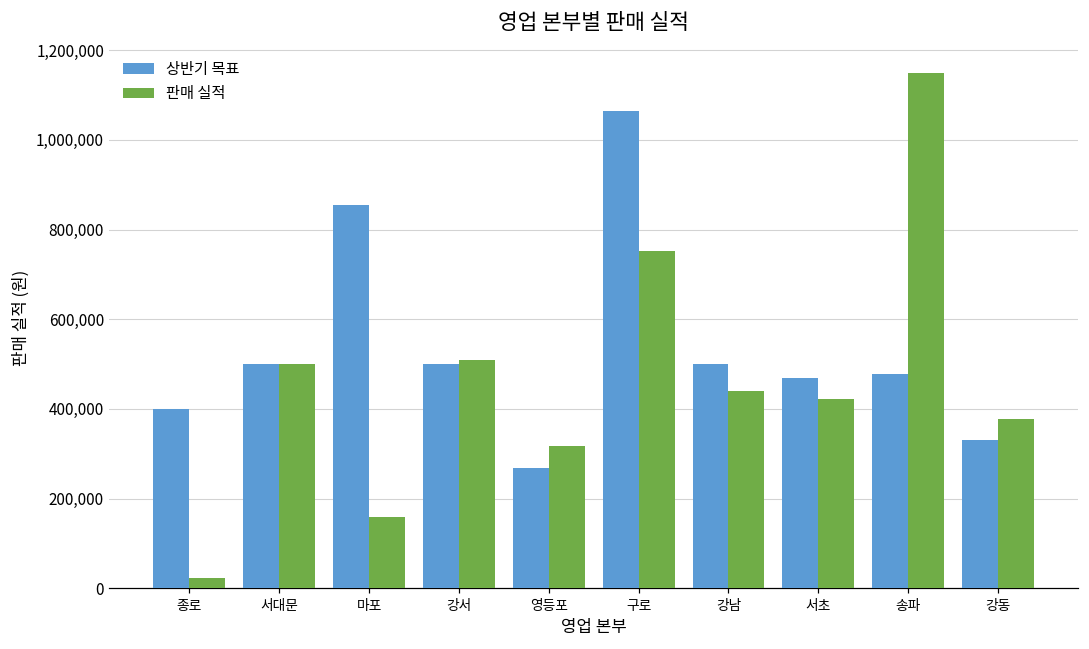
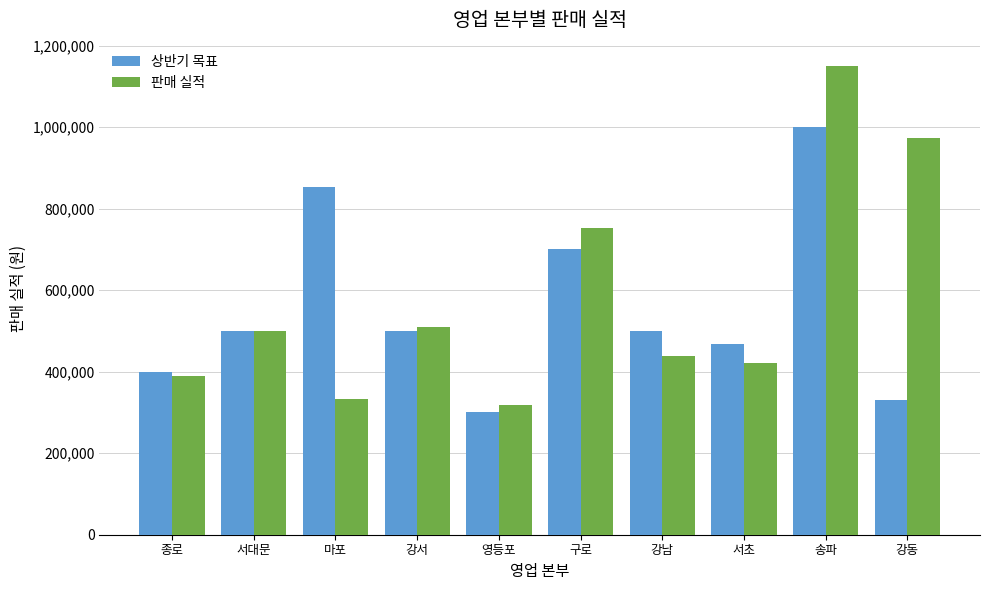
판매 실적, 종로: 20,000 -> 390,000
판매 실적, 마포: 160,000 -> 330,000
상반기 목표, 영등포: 270,000 -> 300,000
상반기 목표, 구로: 1,060,000 -> 700,000
상반기 목표, 송파: 480,000 -> 1,000,000
판매 실적, 강동: 380,000 -> 970,000
